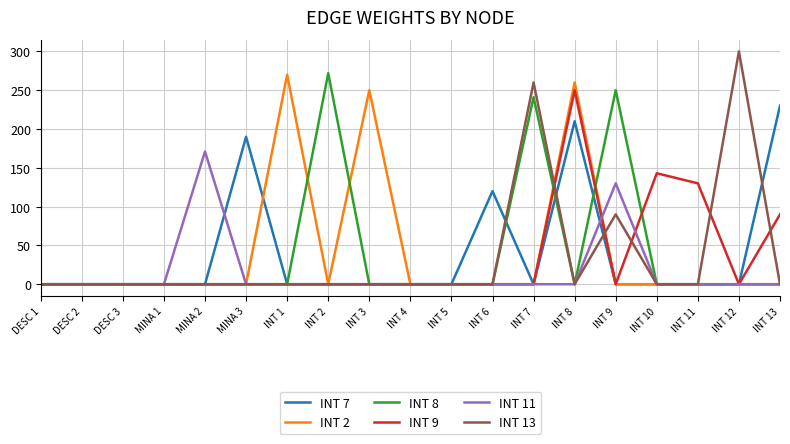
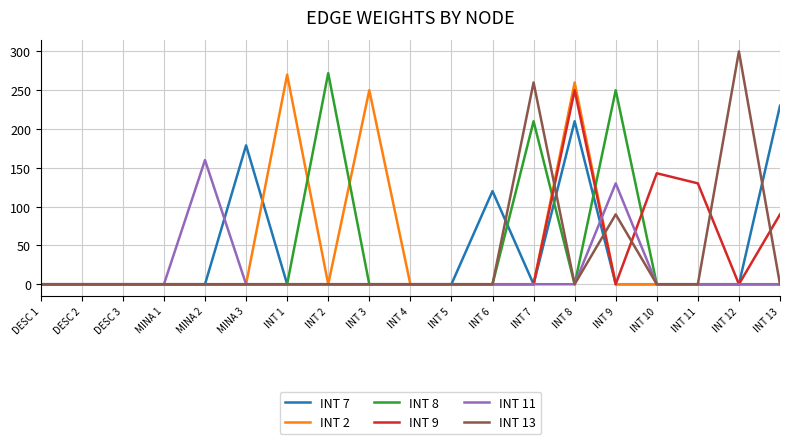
INT 11, MINA 2: 170 -> 160
INT 7, MINA 3: 190 -> 180
INT 8, INT 7: 240 -> 210
